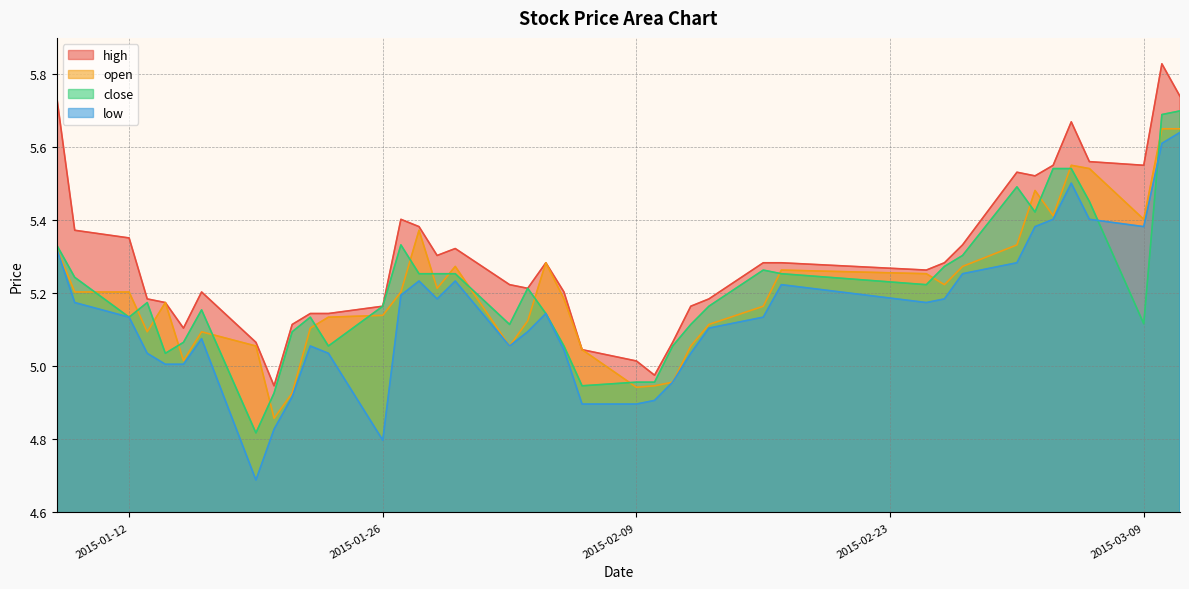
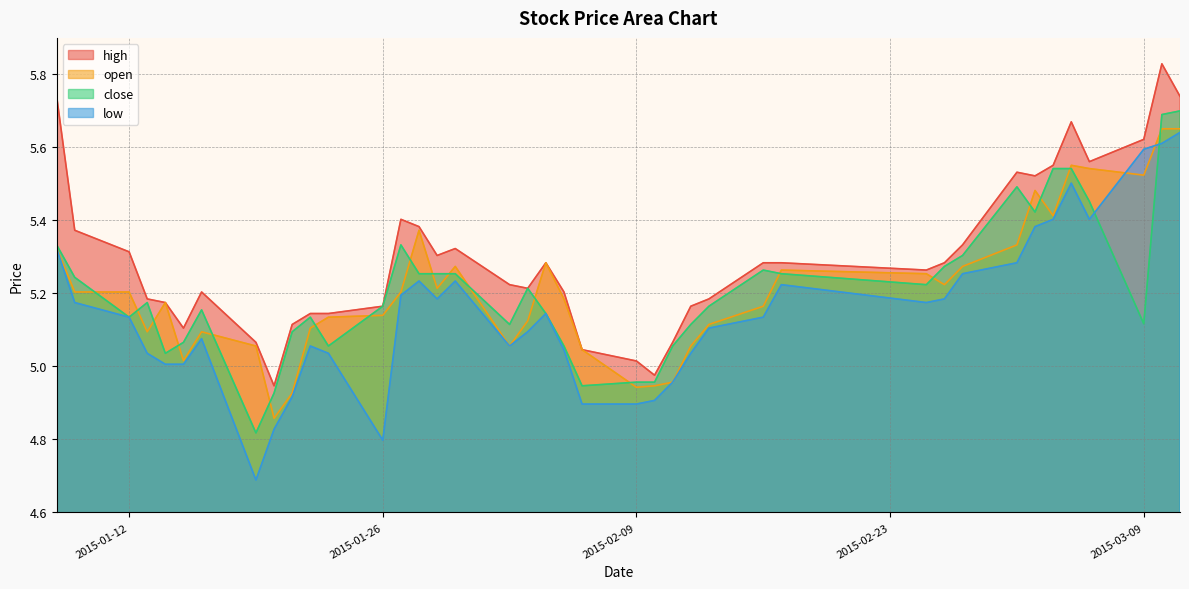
high, 2015-01-12: 5.35 -> 5.31
high, 2015-03-09: 5.55 -> 5.62
open, 2015-03-09: 5.40 -> 5.52
low, 2015-03-09: 5.38 -> 5.60
